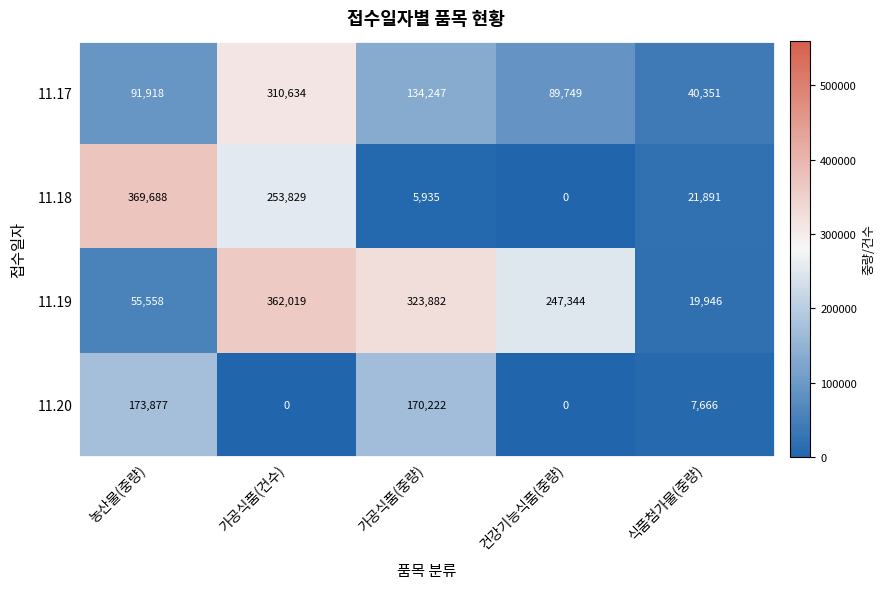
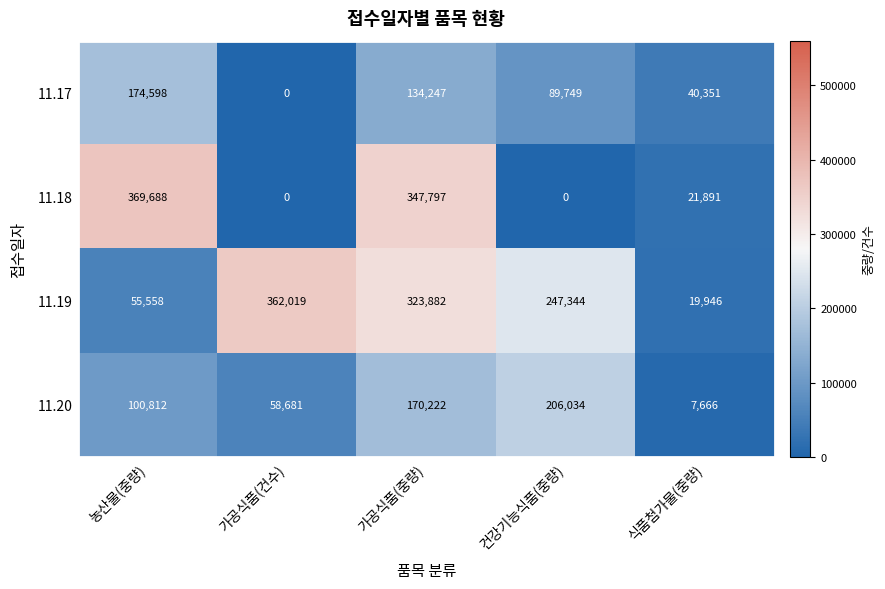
11.17, 농산물(중량): 91,918 -> 174,598
11.17, 가공식품(건수): 310,634 -> 0
11.18, 가공식품(건수): 253,829 -> 0
11.18, 가공식품(중량): 5,935 -> 347,797
11.20, 농산물(중량): 173,877 -> 100,812
11.20, 가공식품(건수): 0 -> 58,681
11.20, 건강기능식품(중량): 0 -> 206,034
